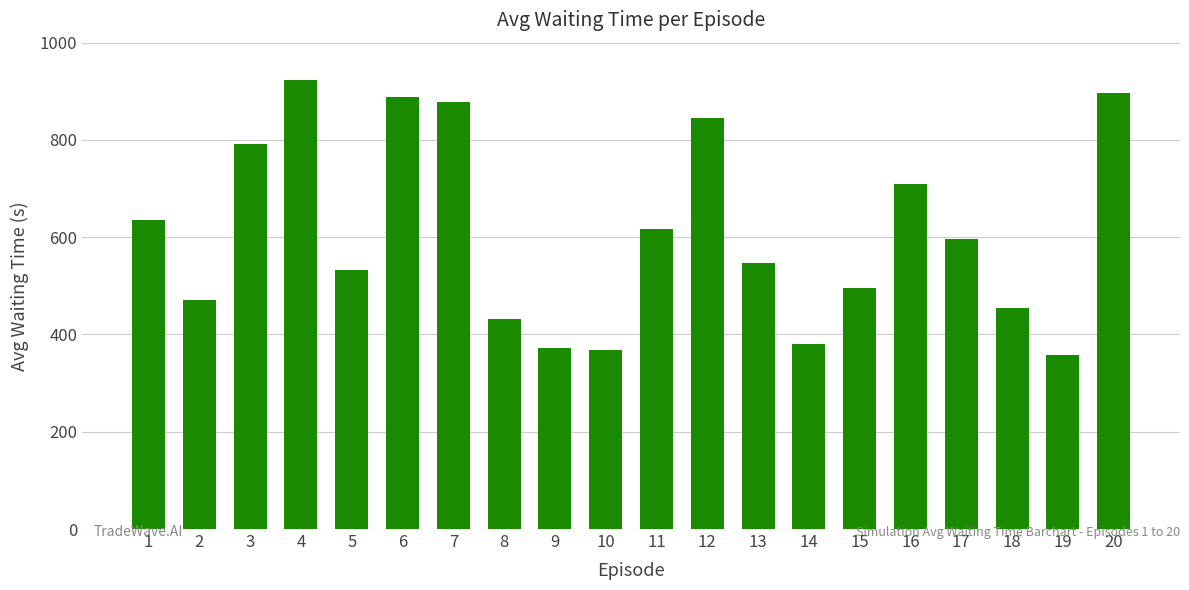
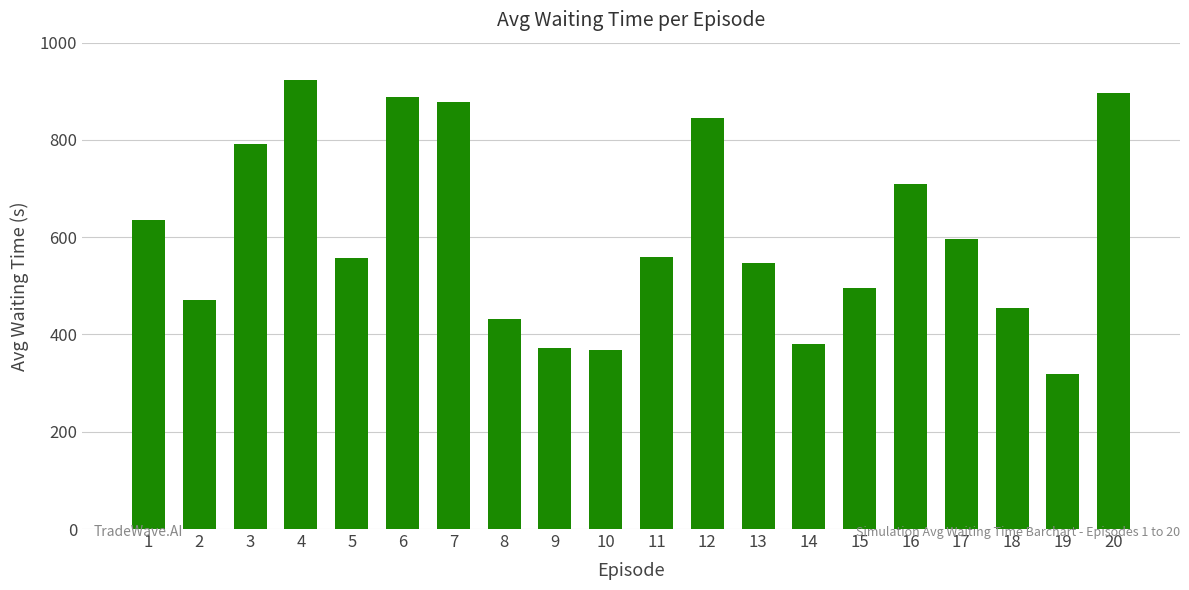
5: 530 -> 560
11: 620 -> 560
19: 360 -> 320
